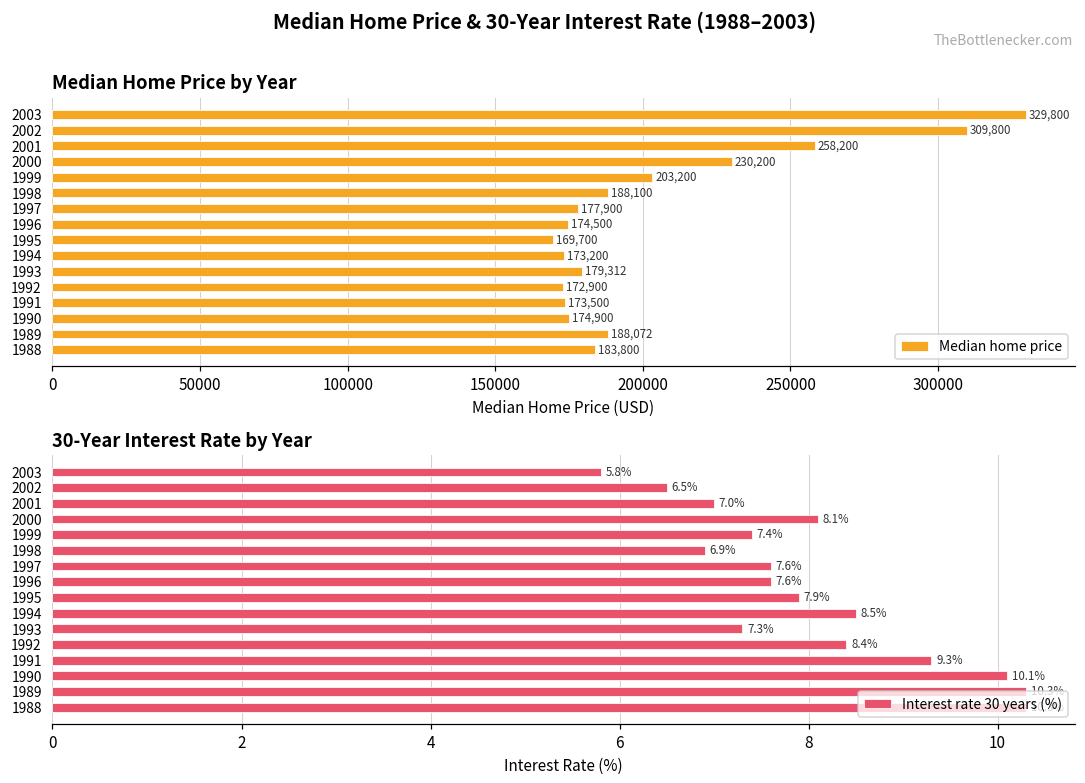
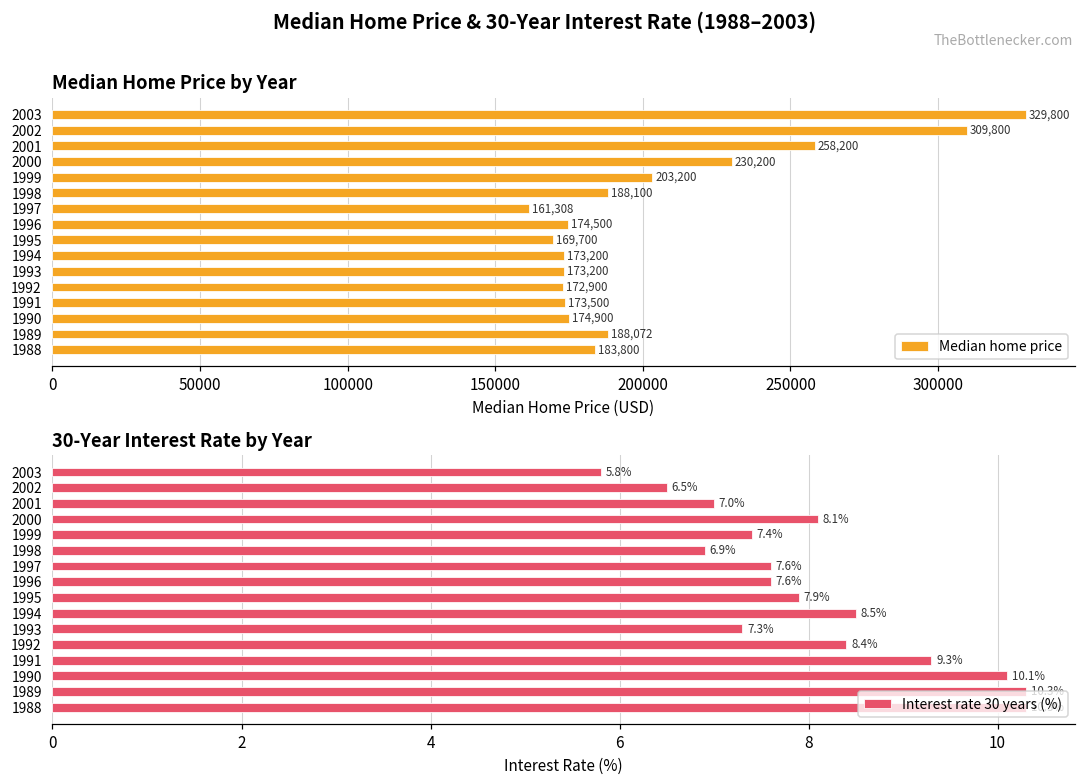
Median Home Price by Year, 1997: 177,900 -> 161,308
Median Home Price by Year, 1993: 179,312 -> 173,200
